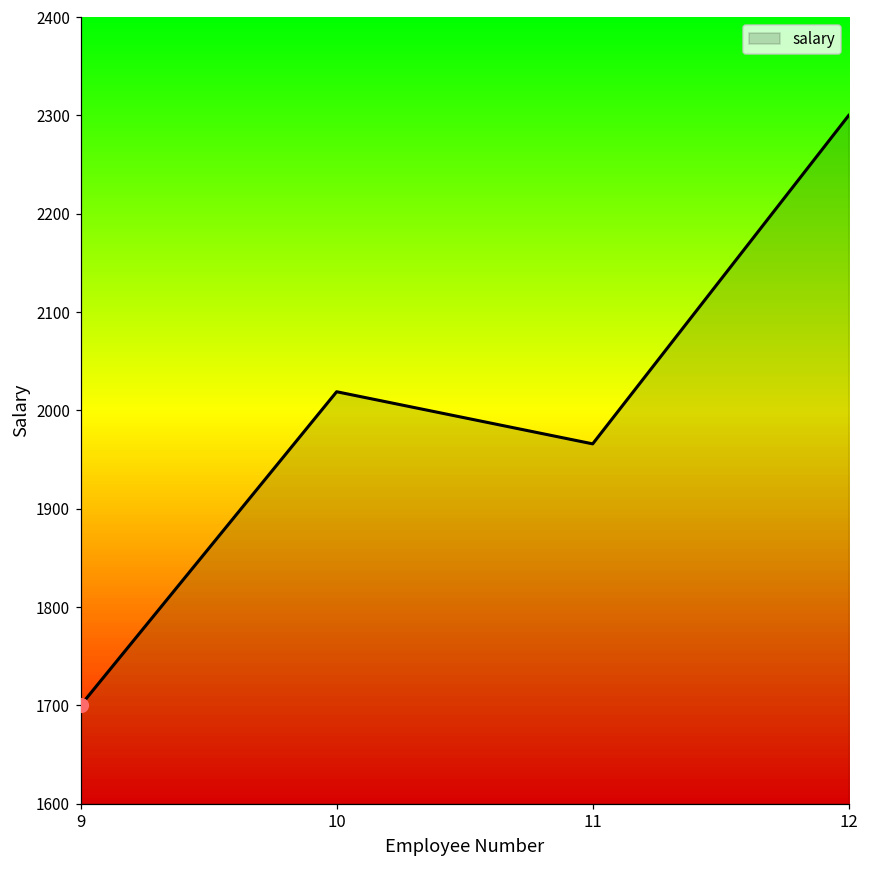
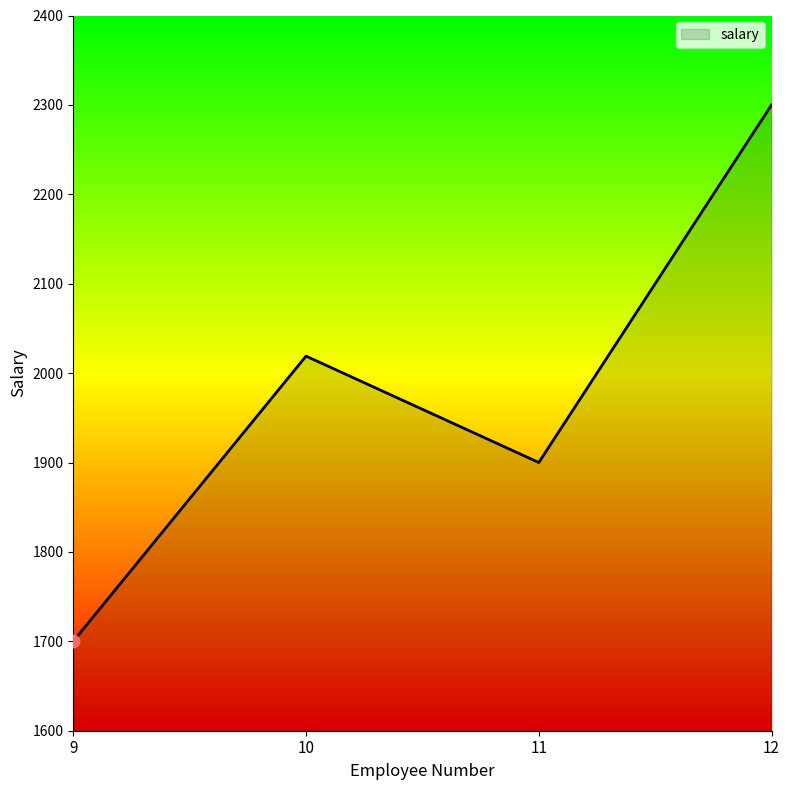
salary, 11: 1970 -> 1900
